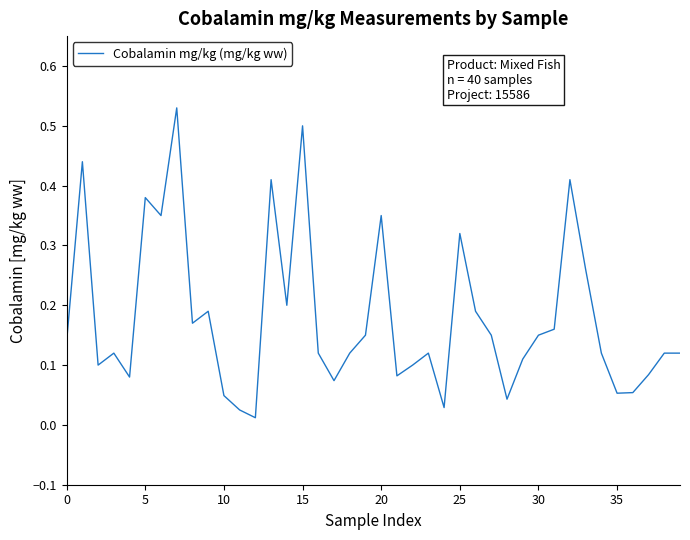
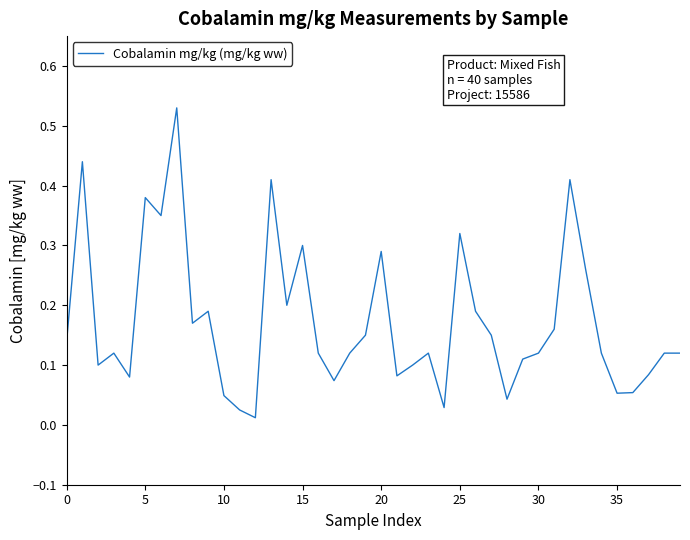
15: 0.5 -> 0.3
20: 0.35 -> 0.29
30: 0.15 -> 0.12
